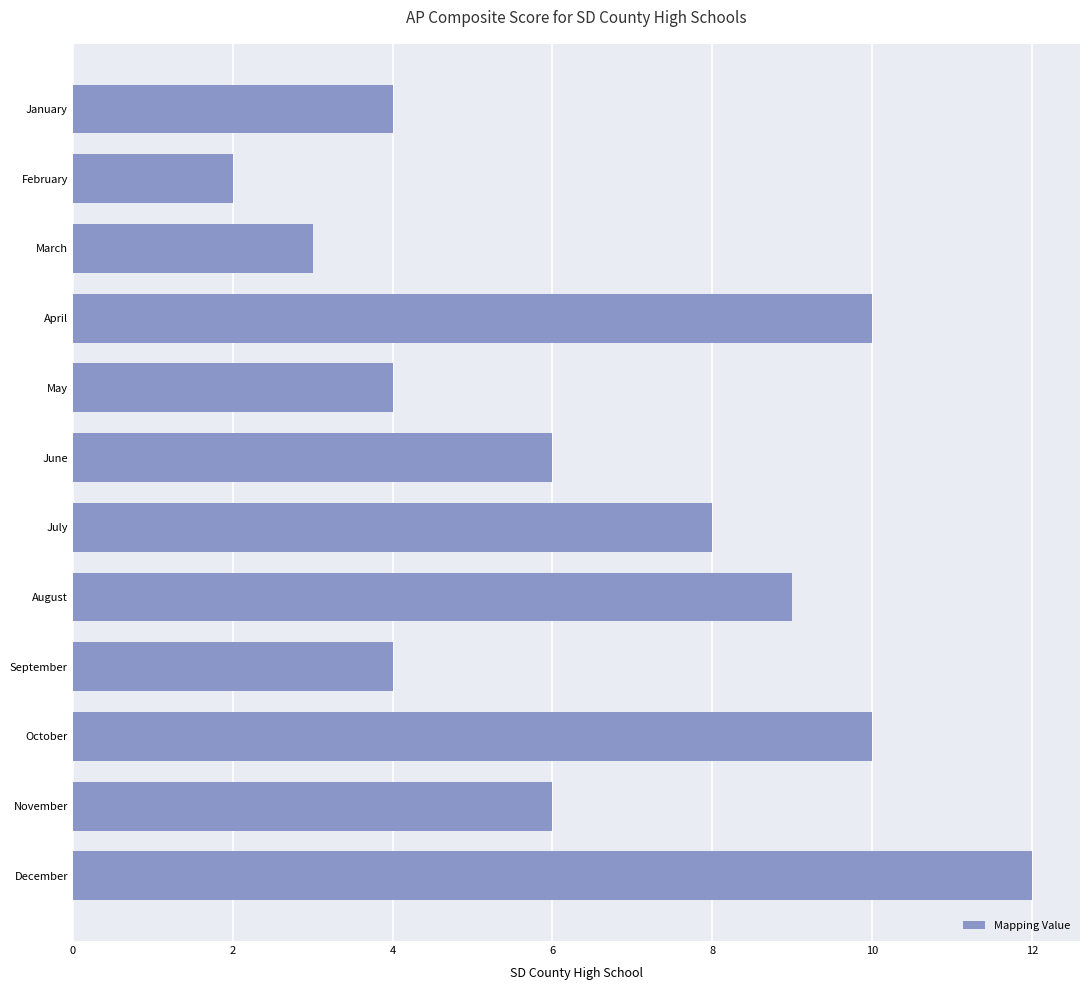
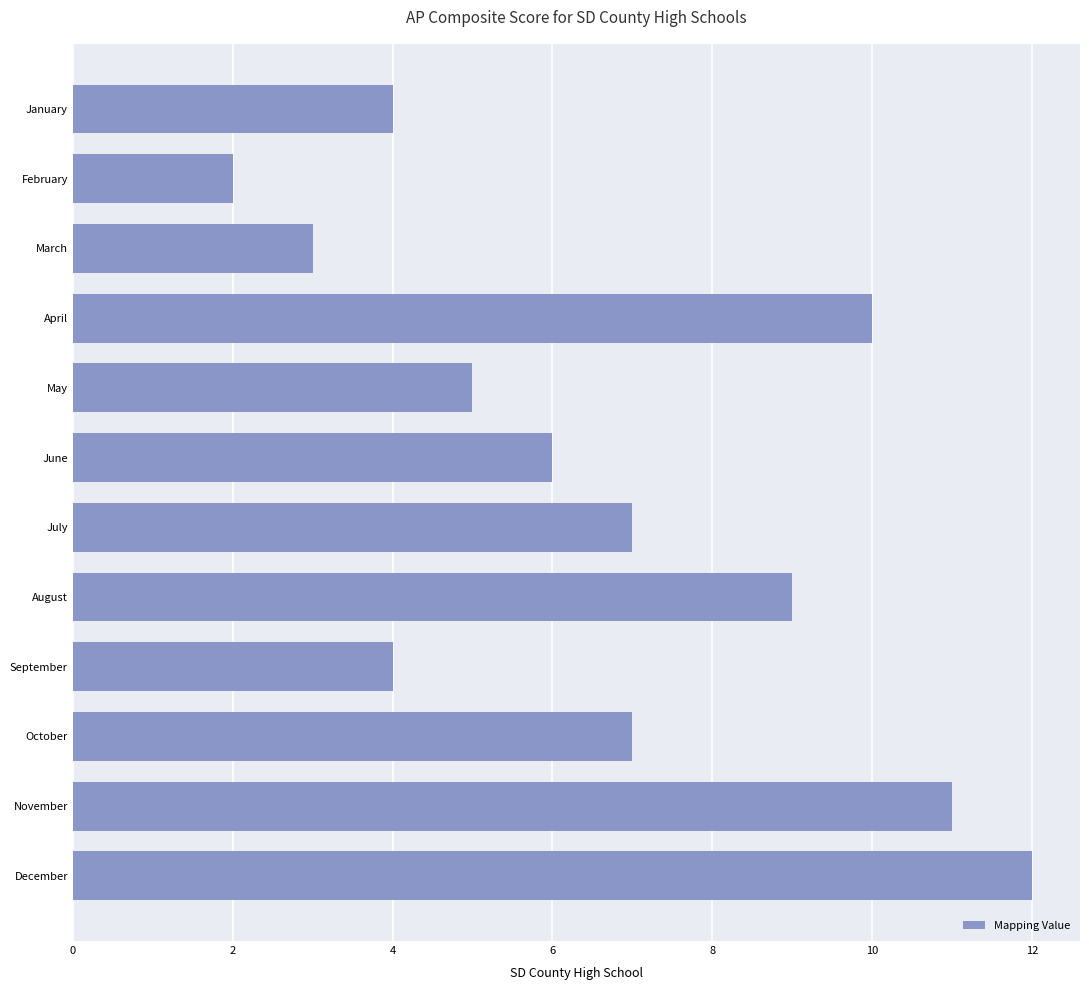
May: 4 -> 5
July: 8 -> 7
October: 10 -> 7
November: 6 -> 11
